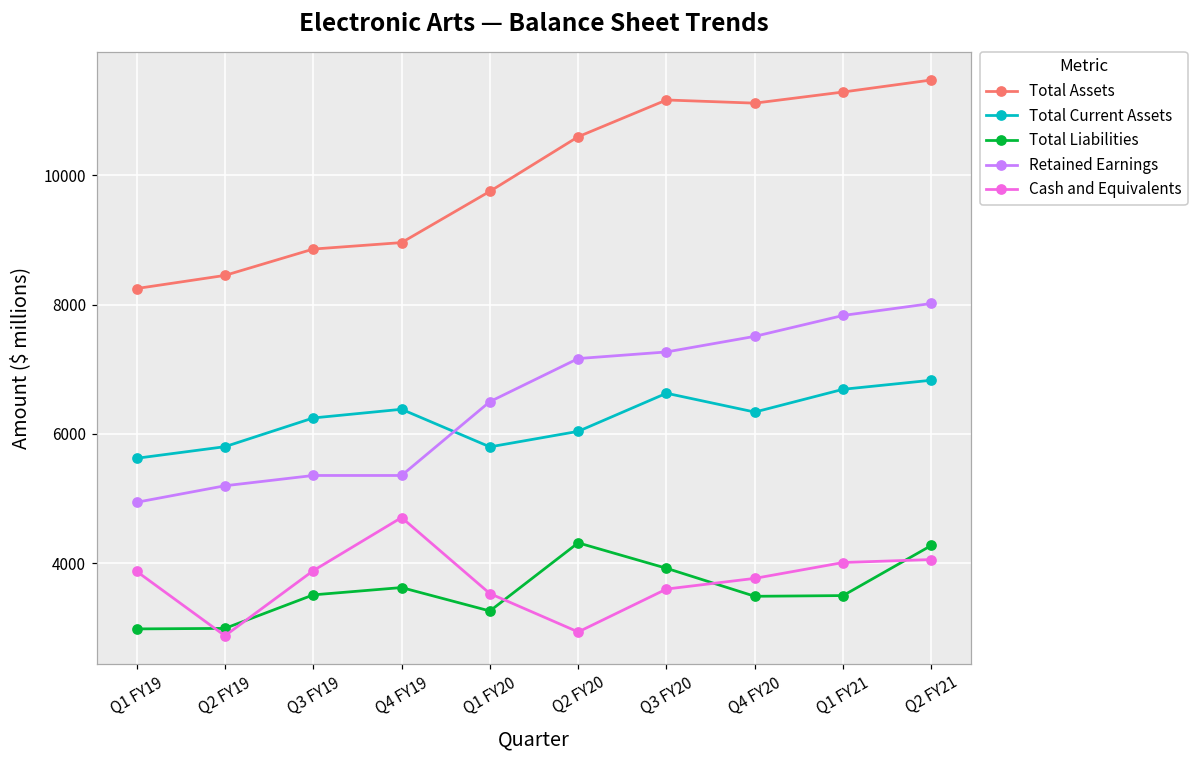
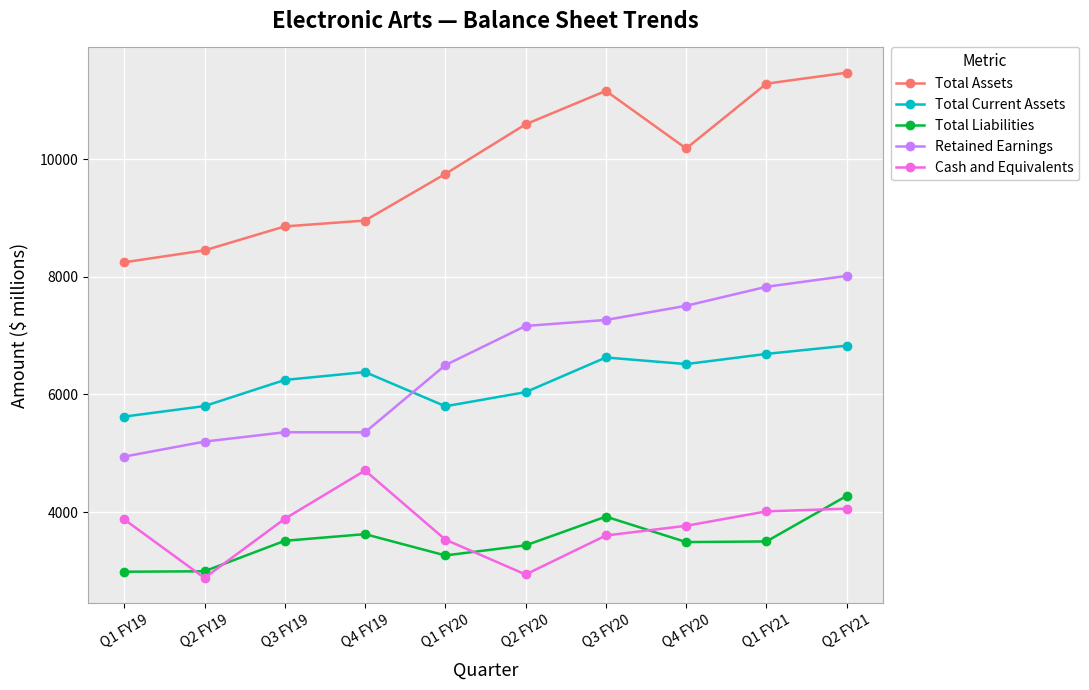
Total Liabilities, Q2 FY20: 4300 -> 3400
Total Assets, Q4 FY20: 11100 -> 10200
Total Current Assets, Q4 FY20: 6300 -> 6500
